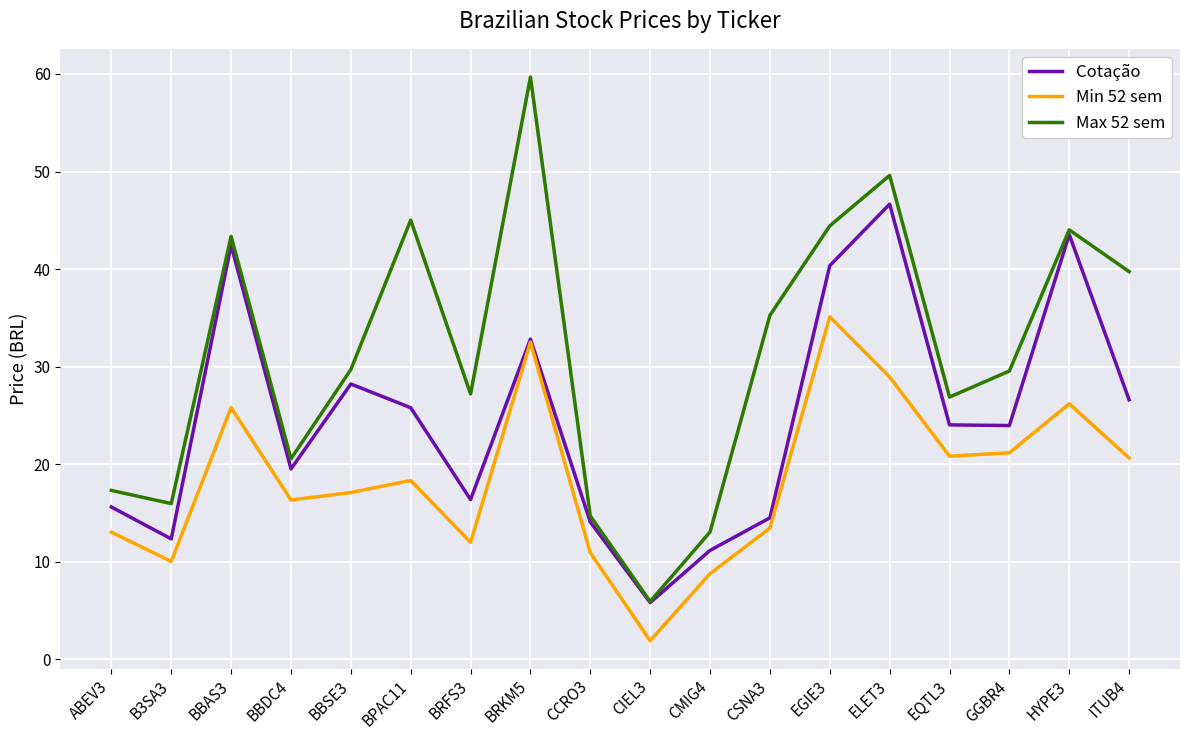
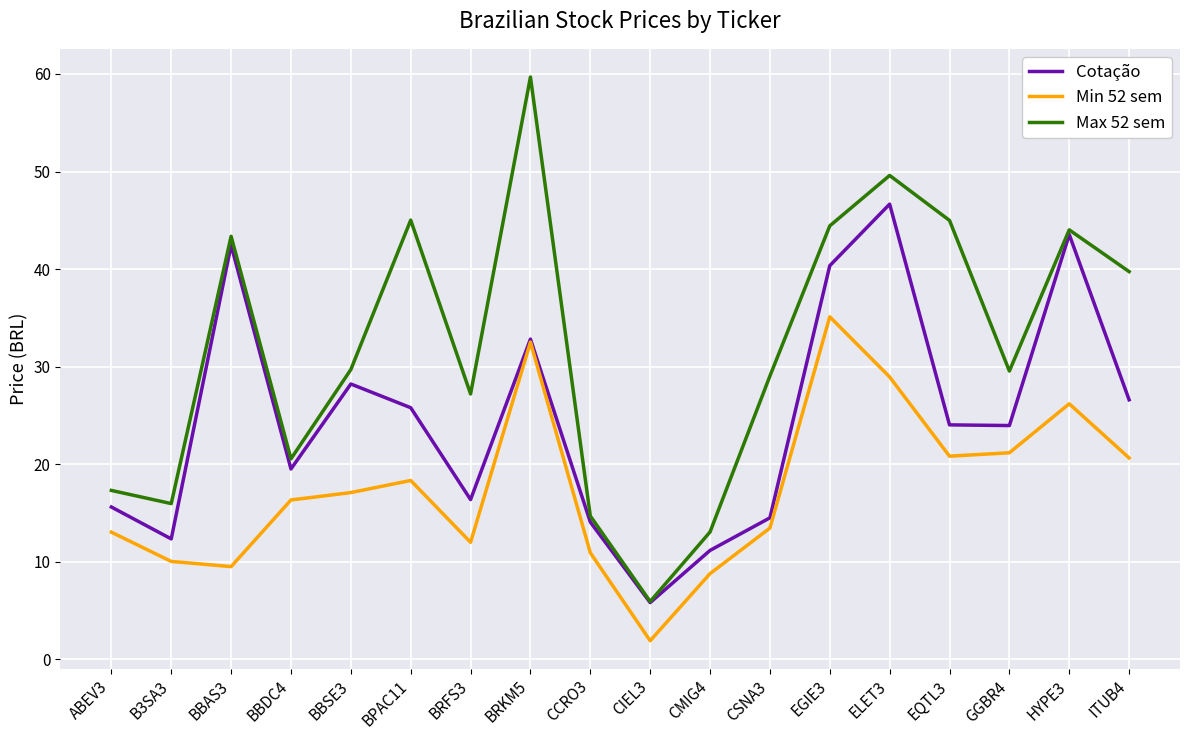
Min 52 sem, BBAS3: 26 -> 10
Max 52 sem, CSNA3: 35 -> 29
Max 52 sem, EQTL3: 27 -> 45
